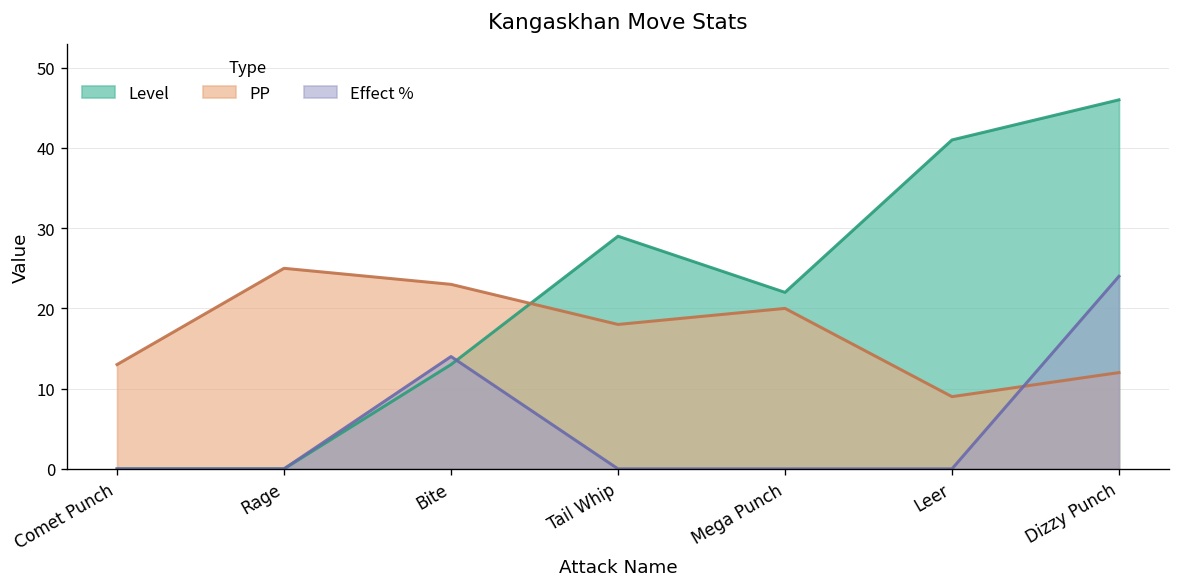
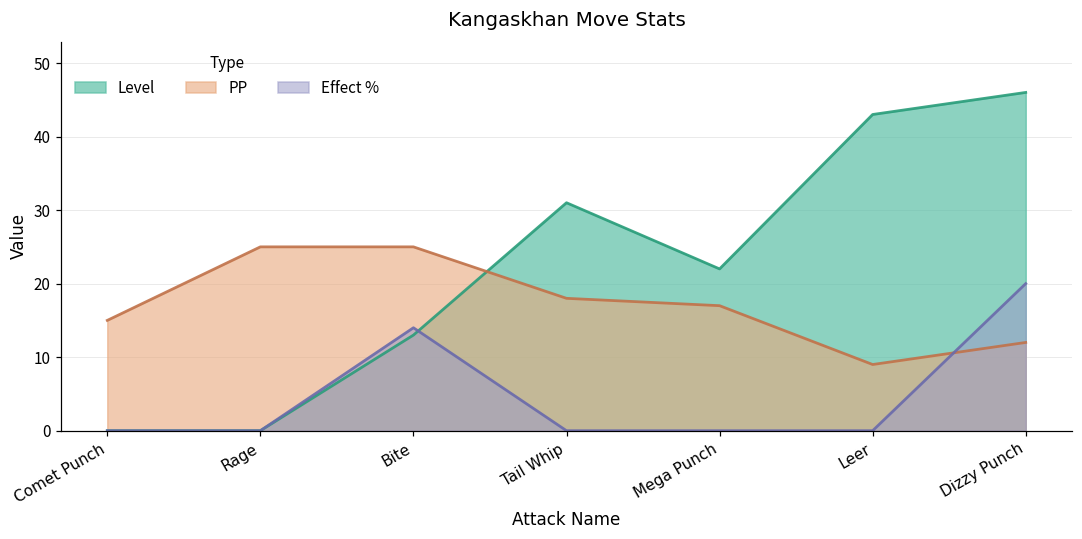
PP, Comet Punch: 13 -> 15
PP, Bite: 23 -> 25
Level, Tail Whip: 29 -> 31
PP, Mega Punch: 20 -> 17
Level, Leer: 41 -> 43
Effect %, Dizzy Punch: 24 -> 20
